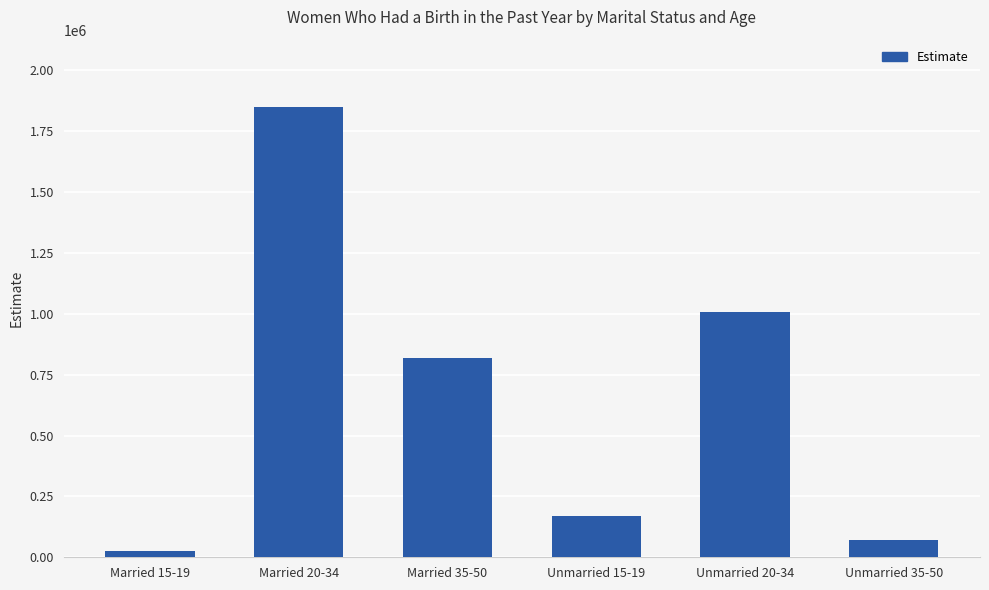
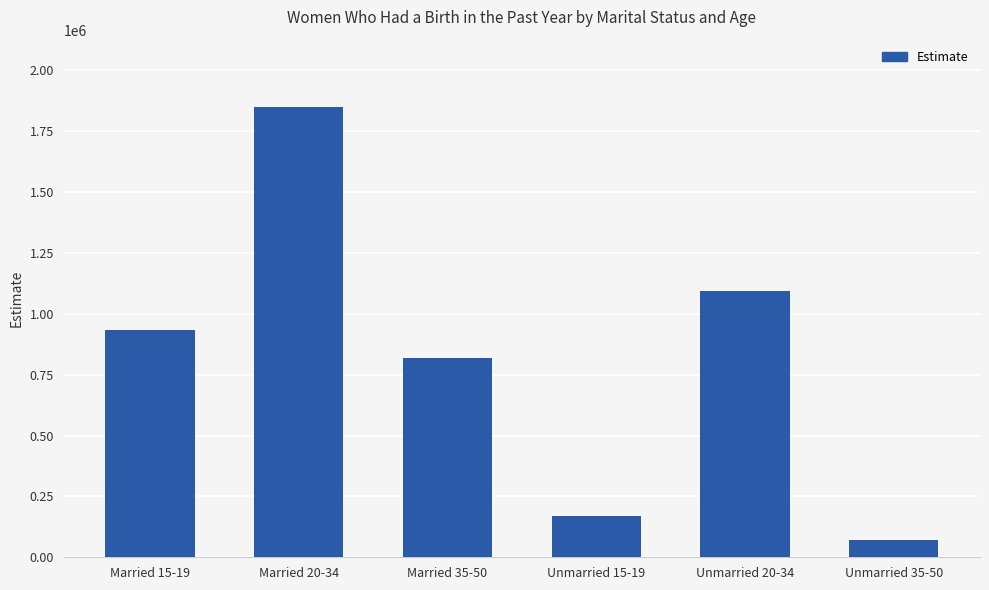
Married 15-19: 30000 -> 930000
Unmarried 20-34: 1010000 -> 1090000
